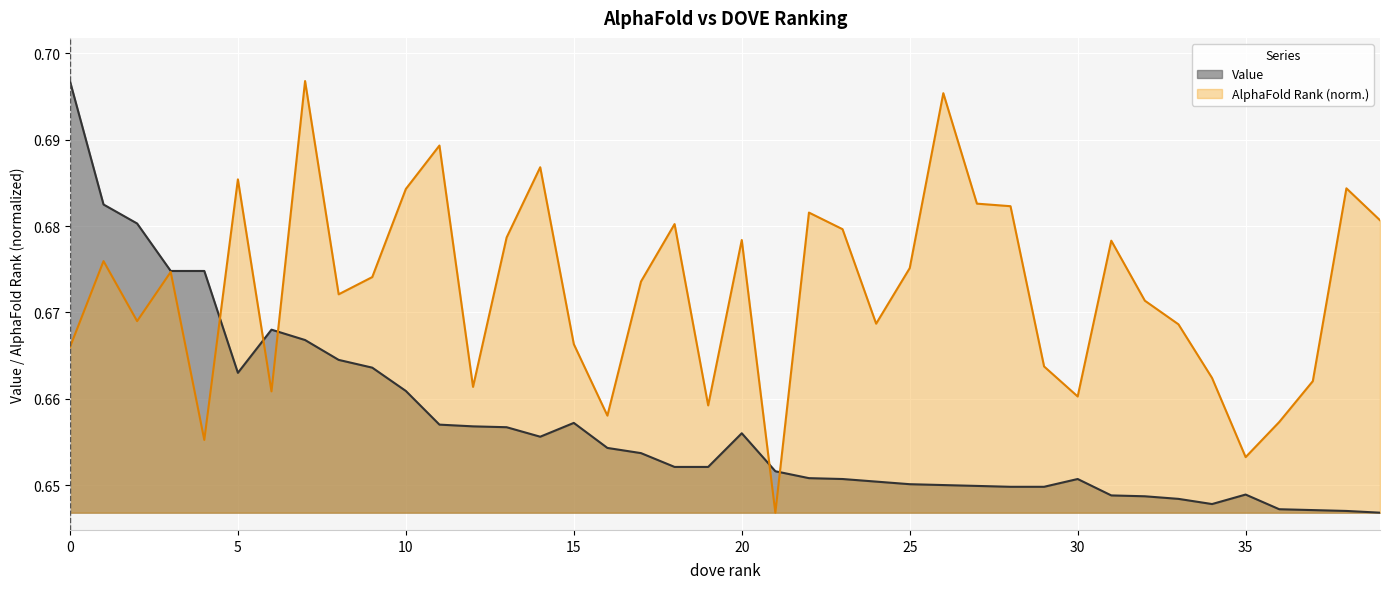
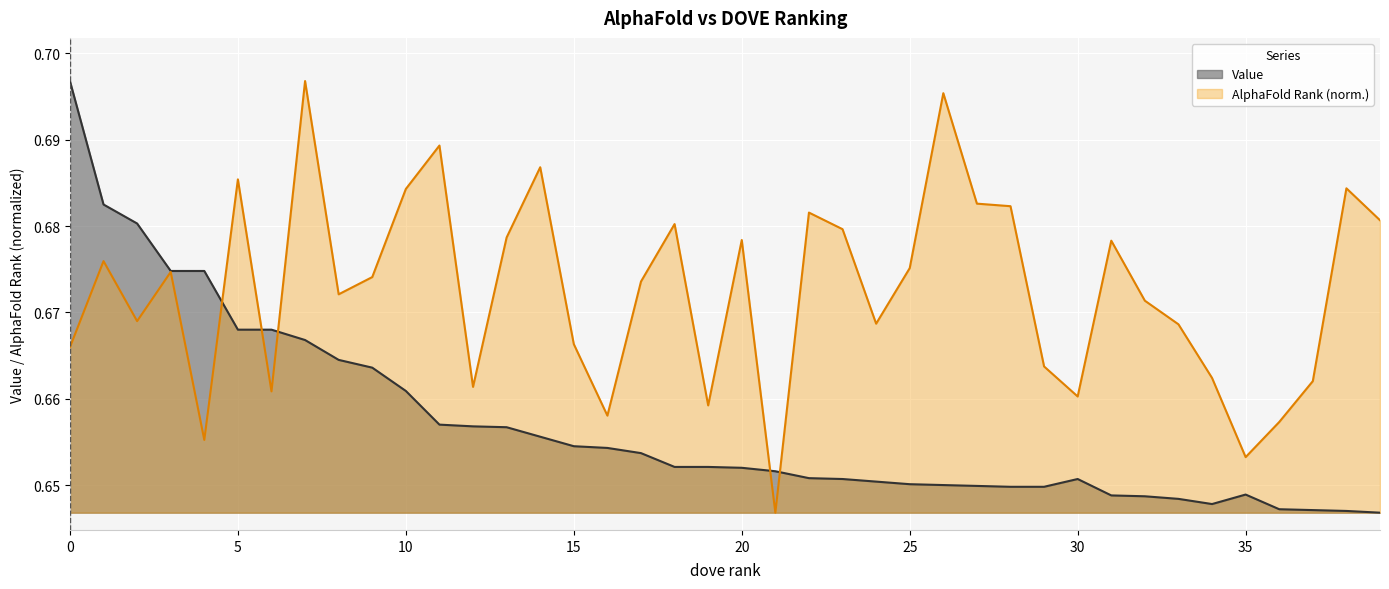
Value, 5: 0.663 -> 0.668
Value, 15: 0.657 -> 0.655
Value, 20: 0.656 -> 0.652
